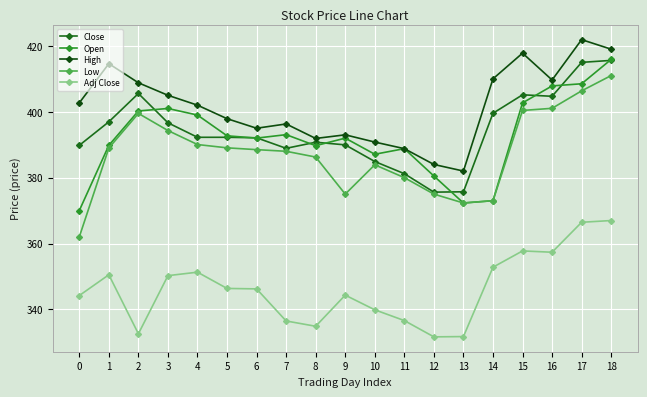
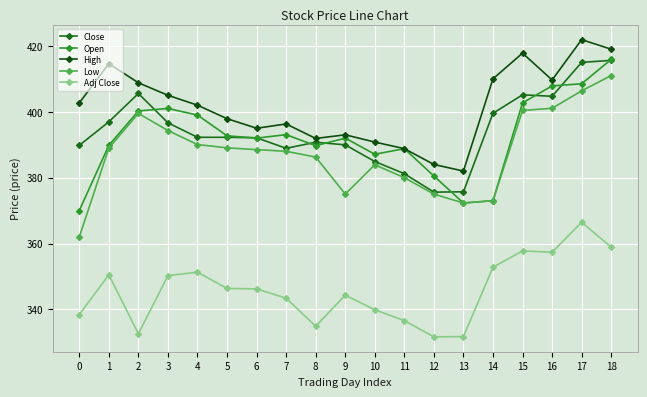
Adj Close, 0: 344 -> 338
Adj Close, 7: 336 -> 343
Adj Close, 18: 367 -> 359
